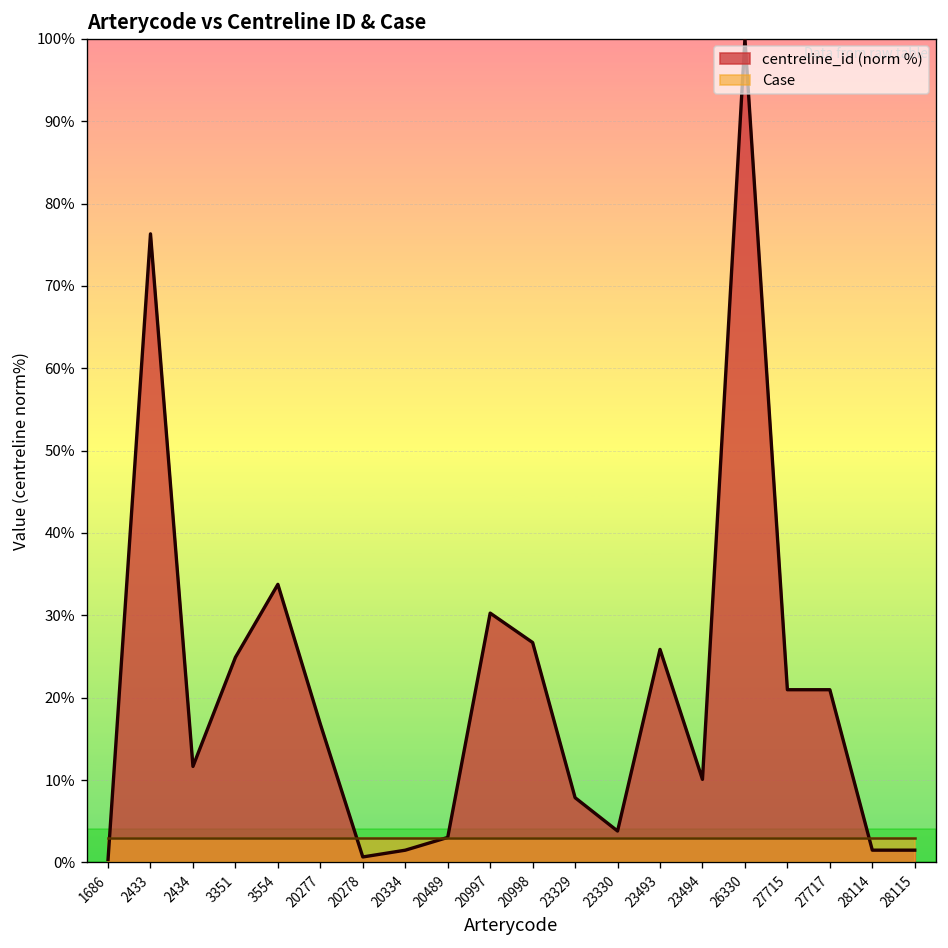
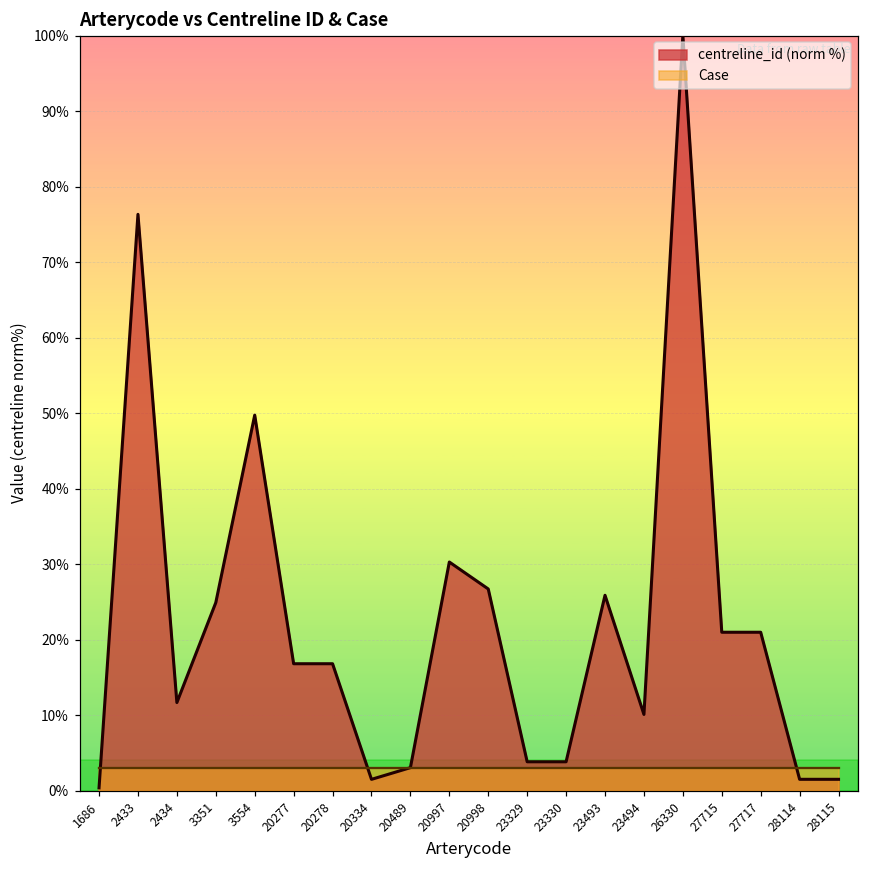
centreline_id (norm %), 3554: 34% -> 50%
centreline_id (norm %), 20278: 1% -> 17%
centreline_id (norm %), 23329: 8% -> 4%
